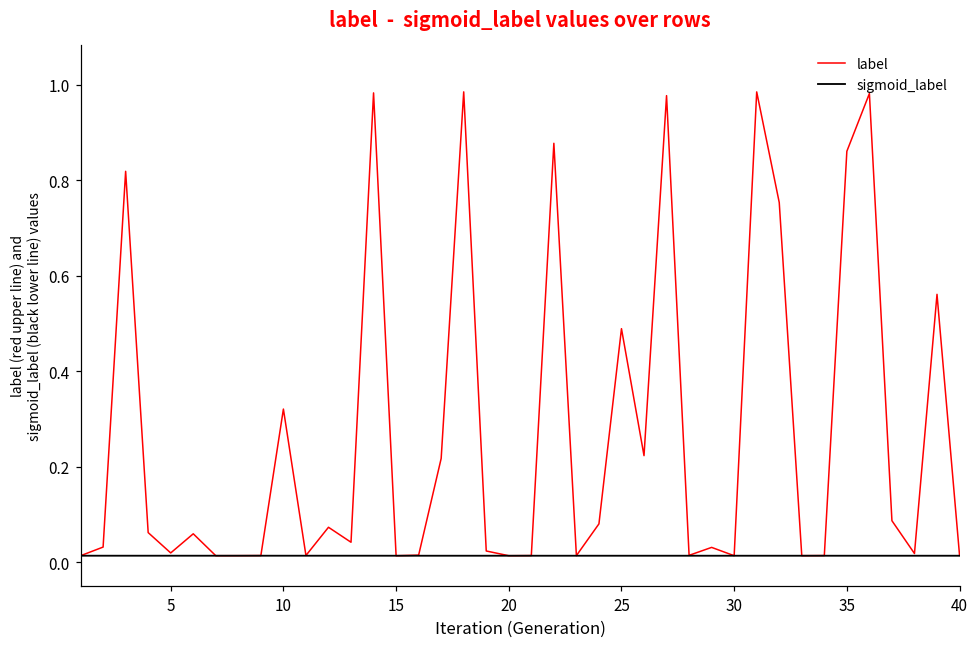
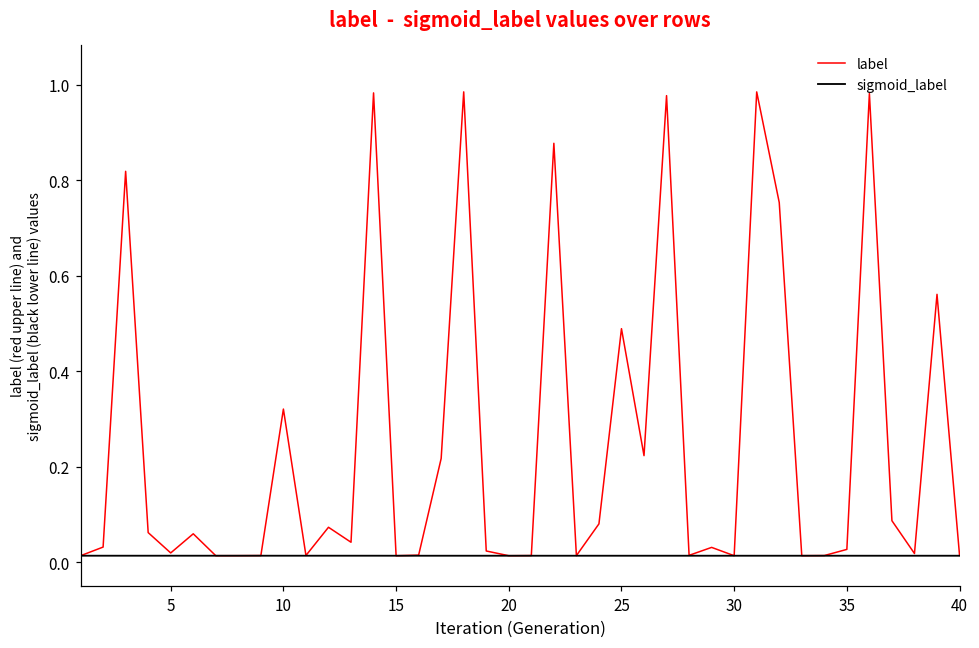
label, 35: 0.86 -> 0.03
